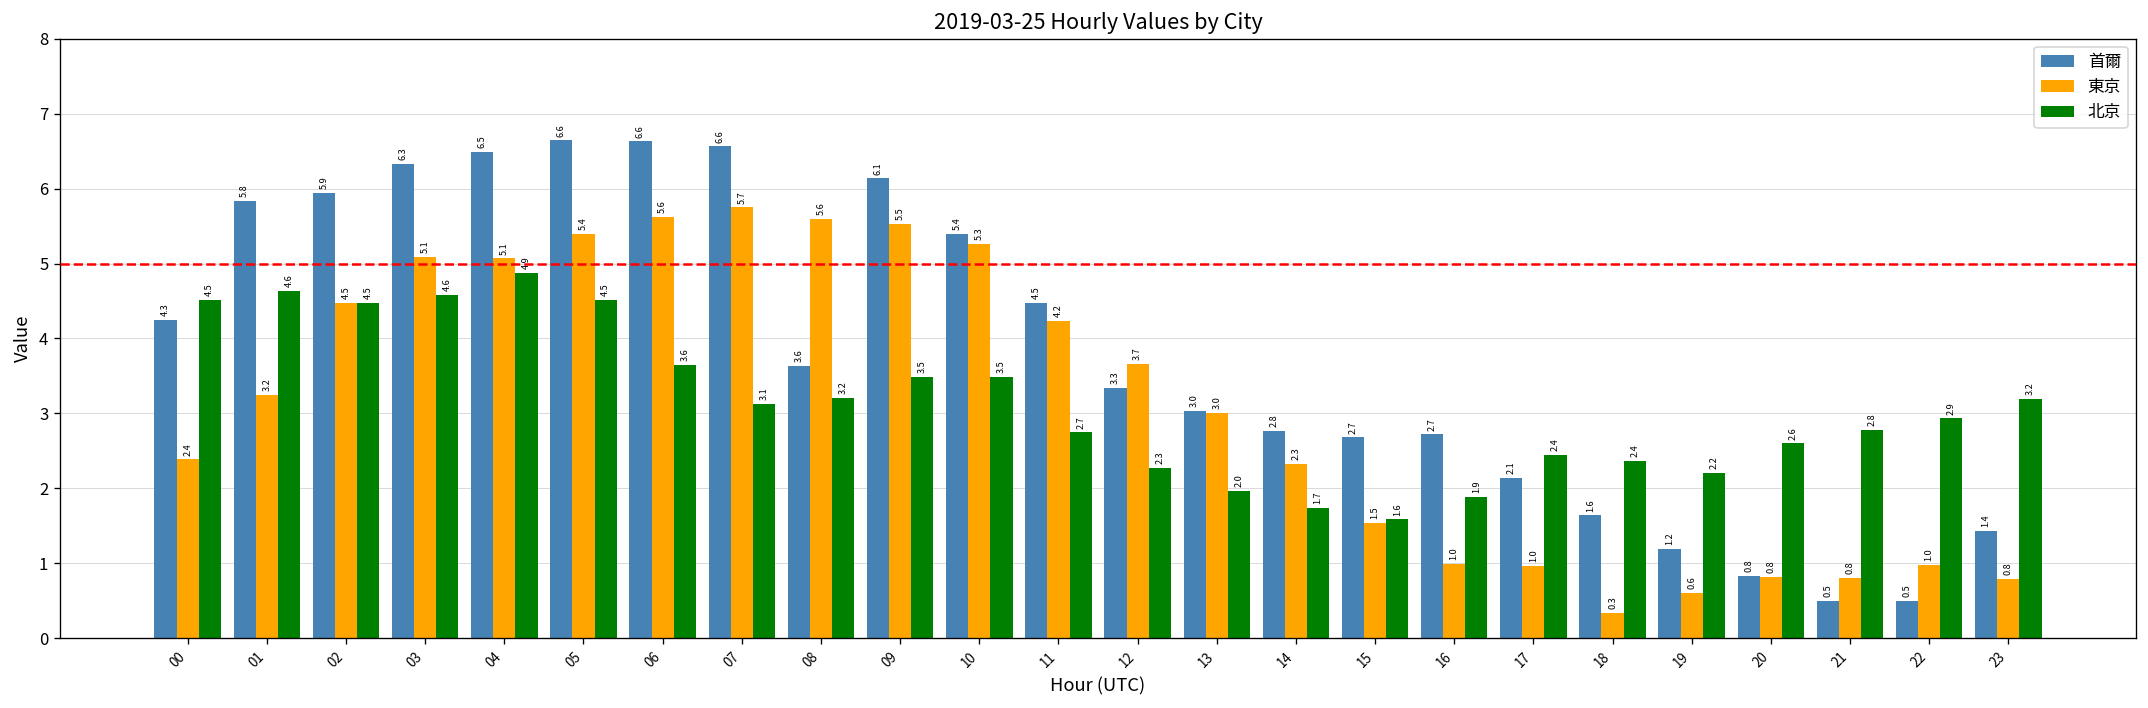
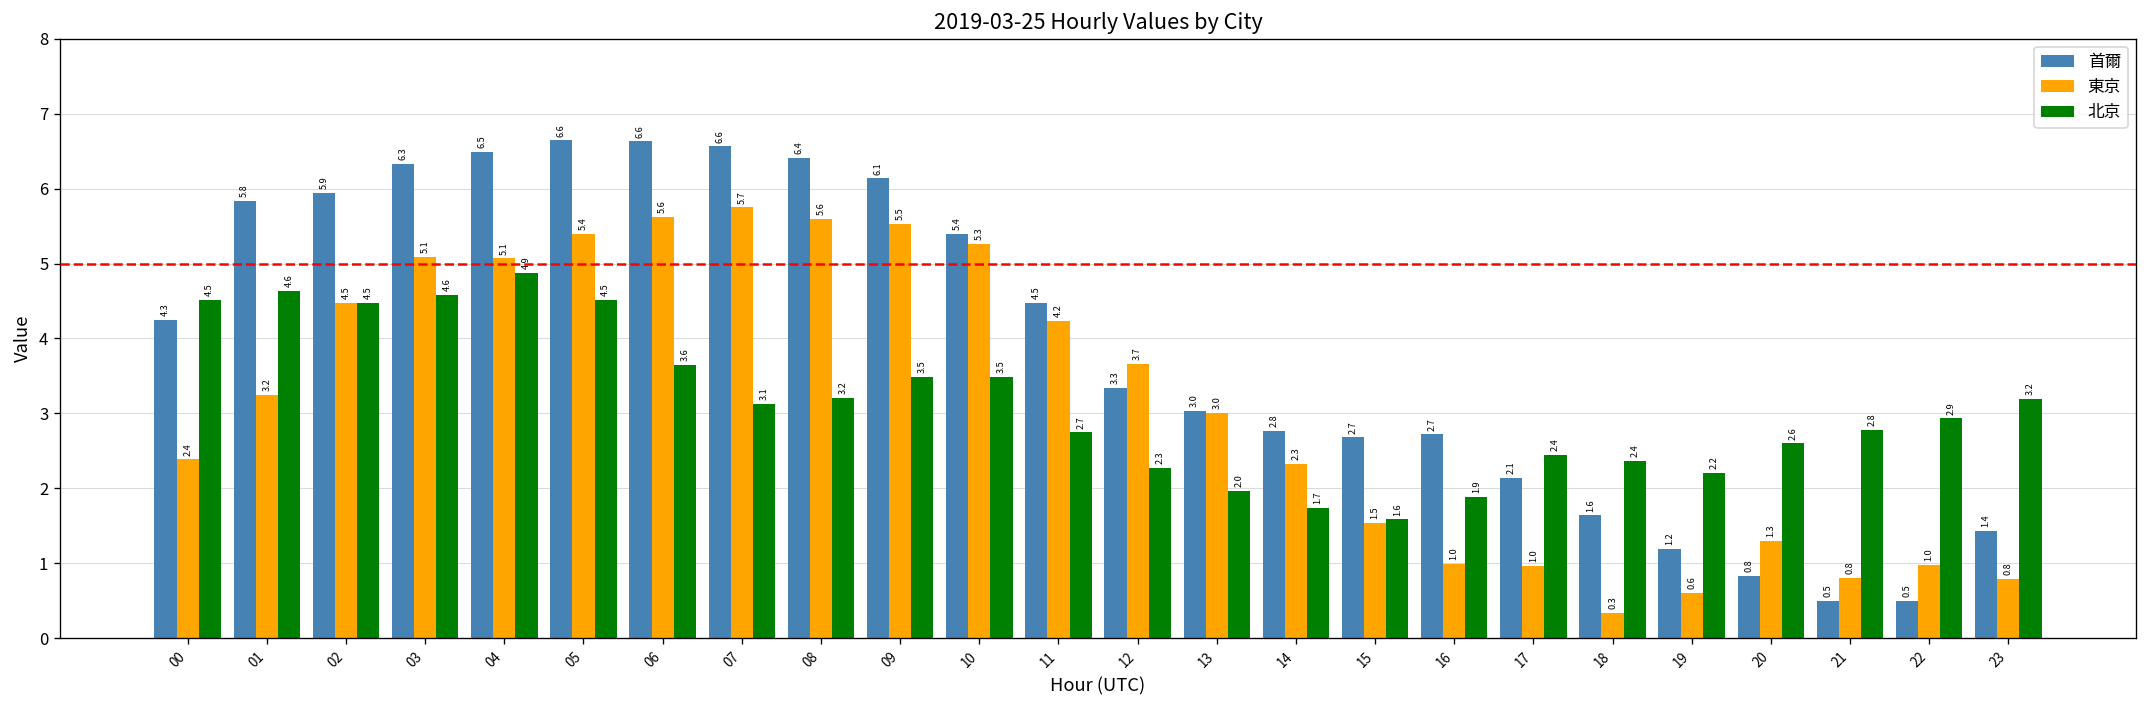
首爾, 08: 3.6 -> 6.4
東京, 20: 0.8 -> 1.3
